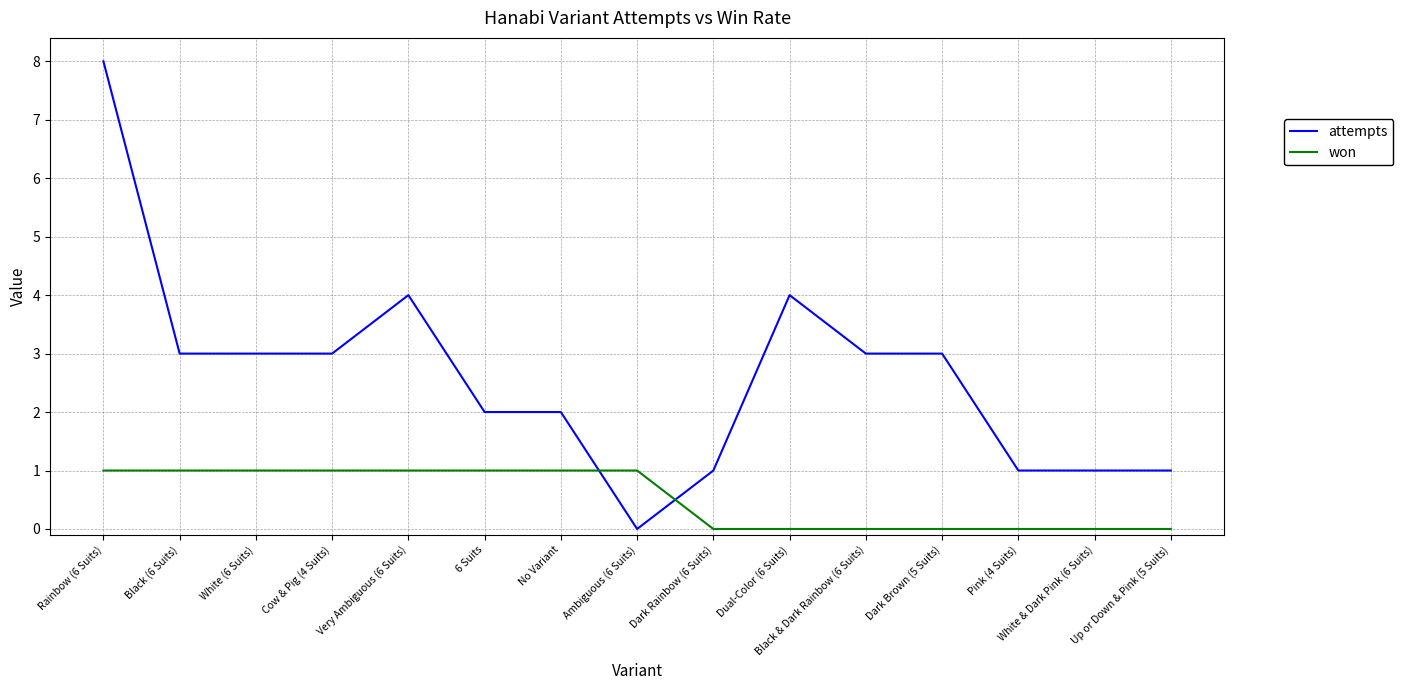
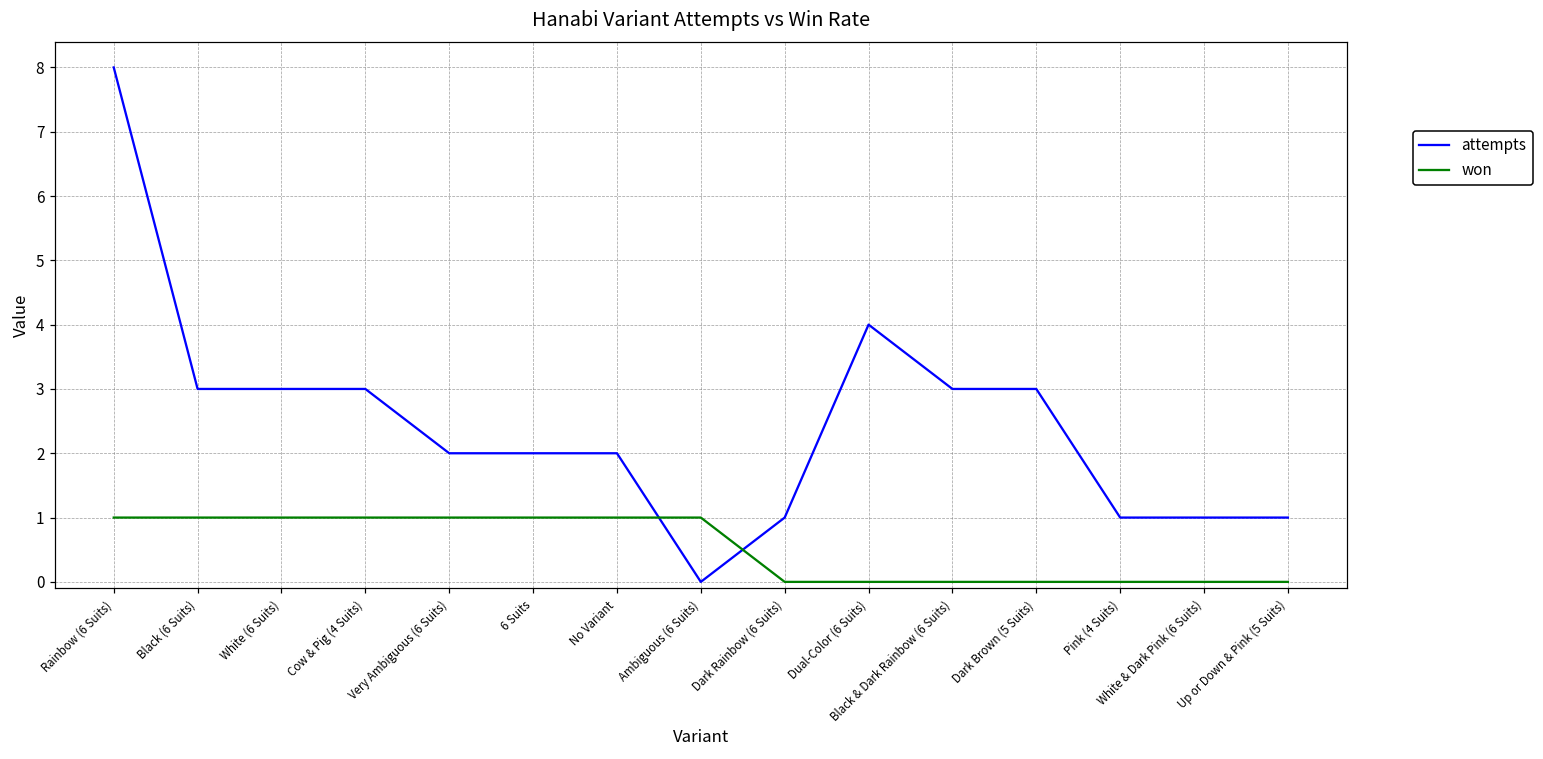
attempts, Very Ambiguous (6 Suits): 4 -> 2
